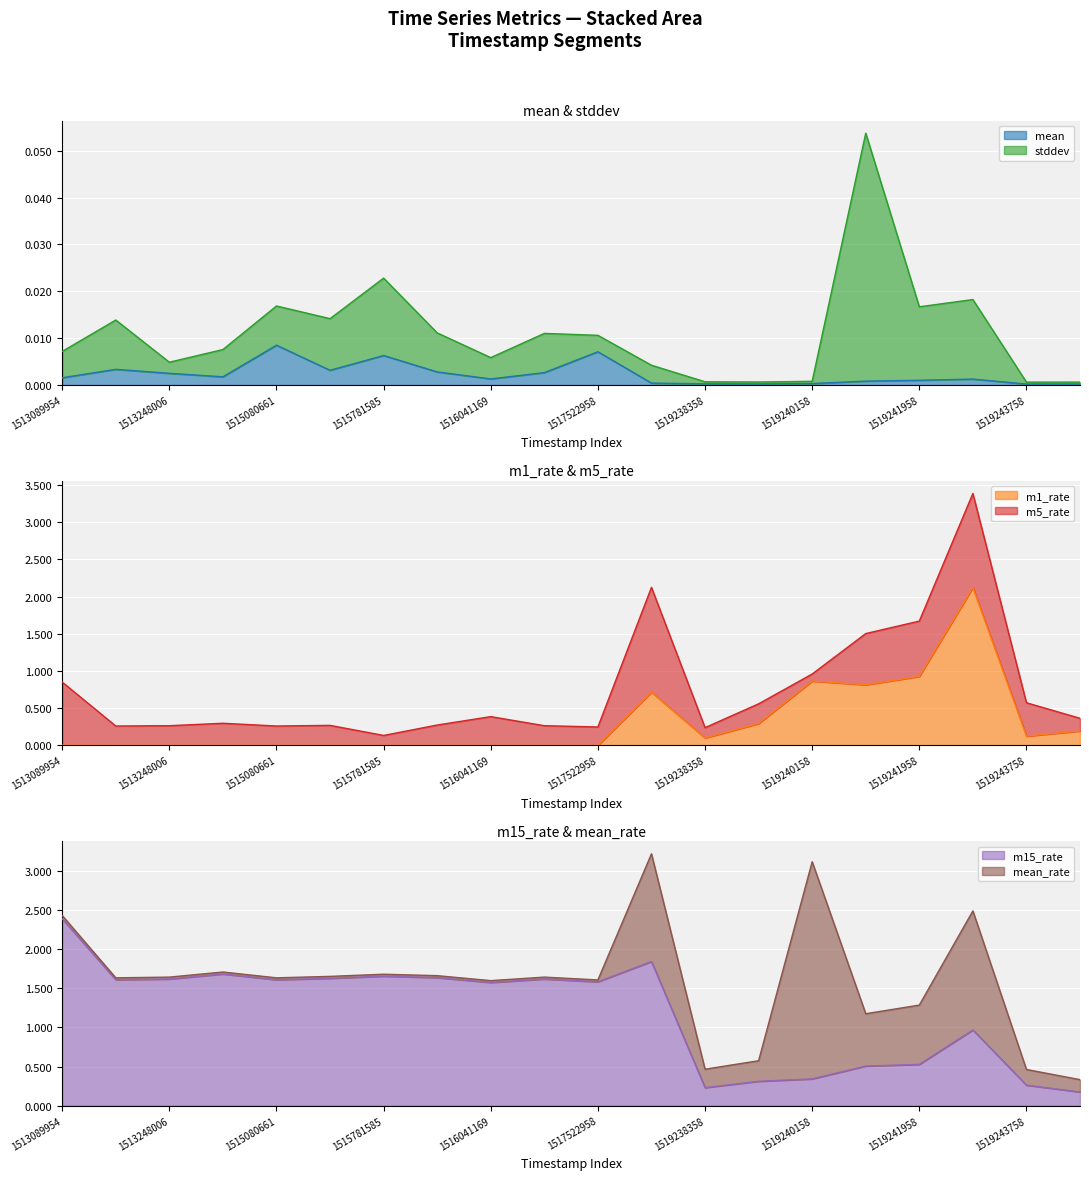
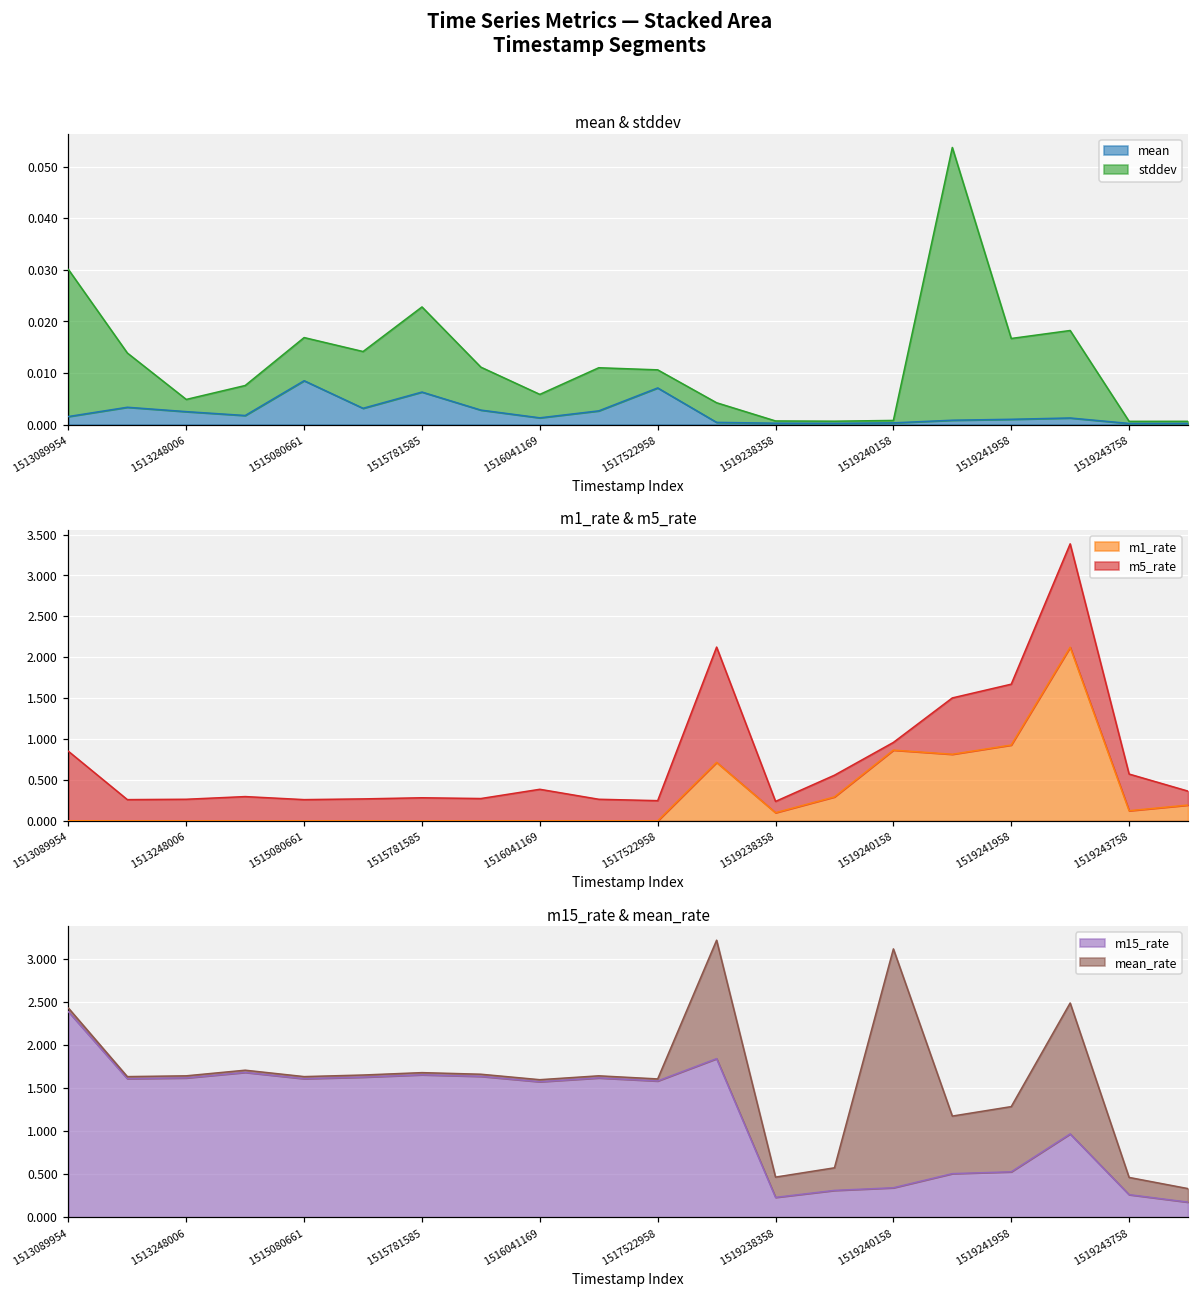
mean & stddev, stddev, 1513089954: 0.006 -> 0.029
m1_rate & m5_rate, m5_rate, 1515781585: 0.1 -> 0.3
